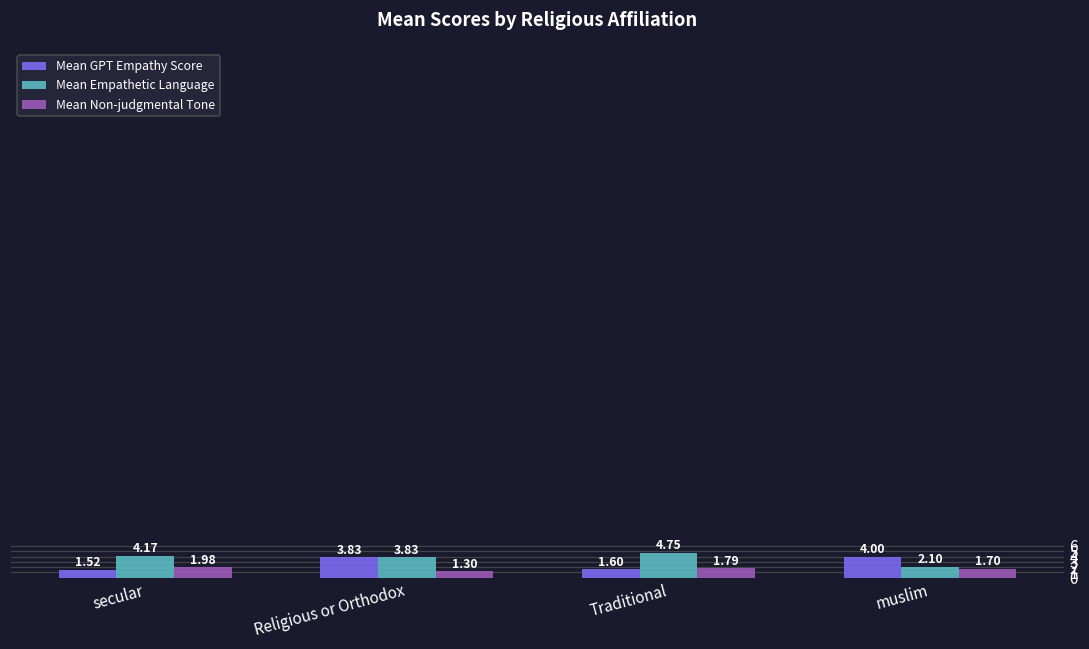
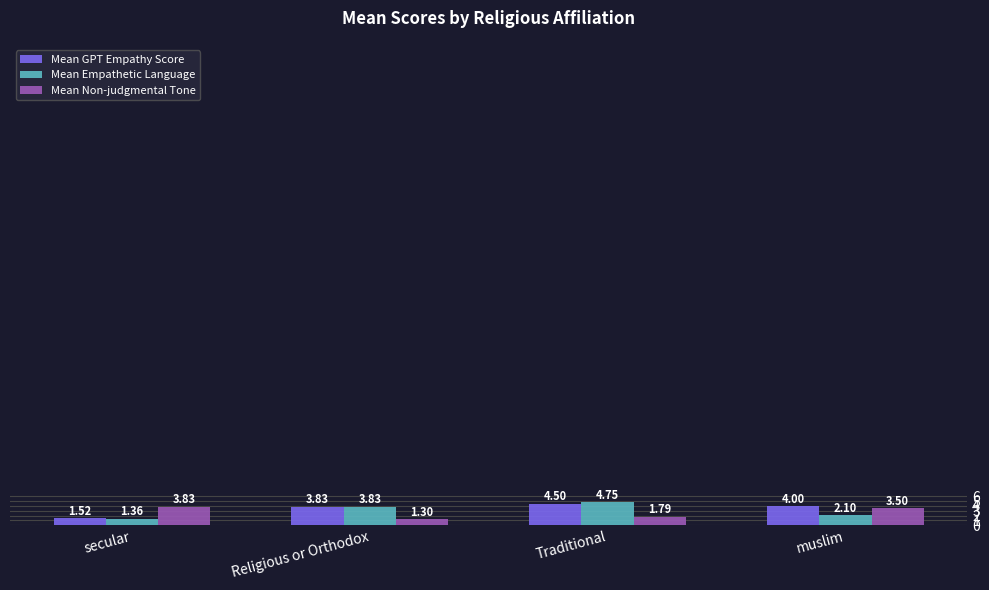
Mean Empathetic Language, secular: 4.17 -> 1.36
Mean Non-judgmental Tone, secular: 1.98 -> 3.83
Mean GPT Empathy Score, Traditional: 1.60 -> 4.50
Mean Non-judgmental Tone, muslim: 1.70 -> 3.50
